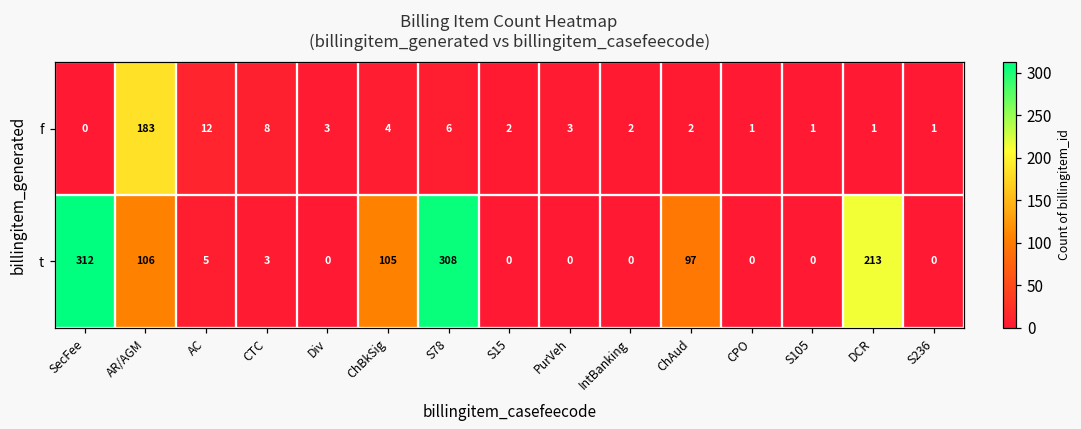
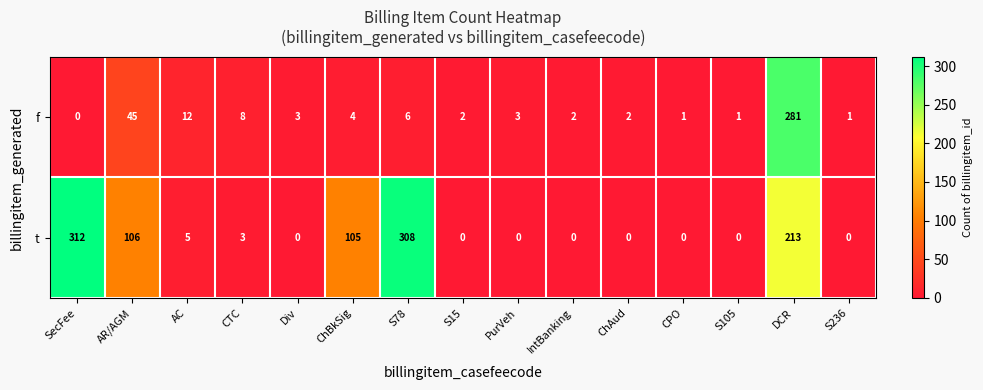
f, AR/AGM: 183 -> 45
f, DCR: 1 -> 281
t, ChAud: 97 -> 0
